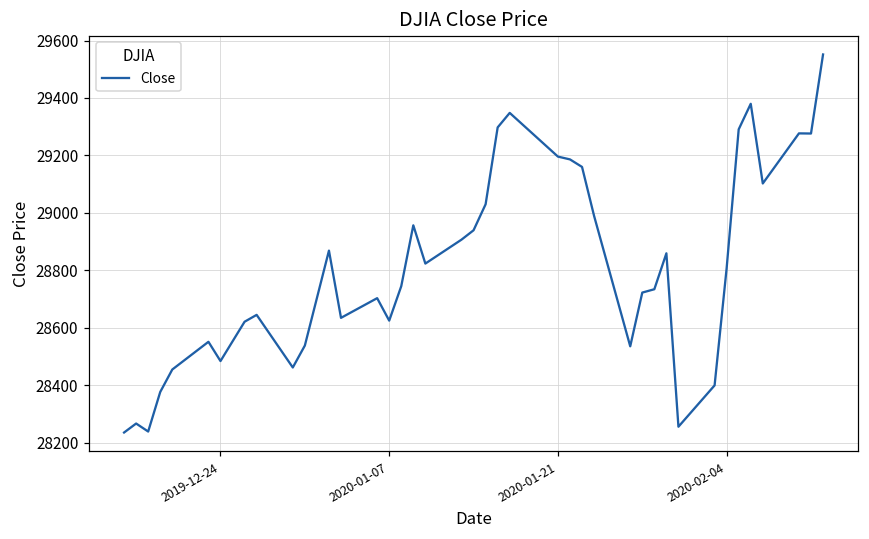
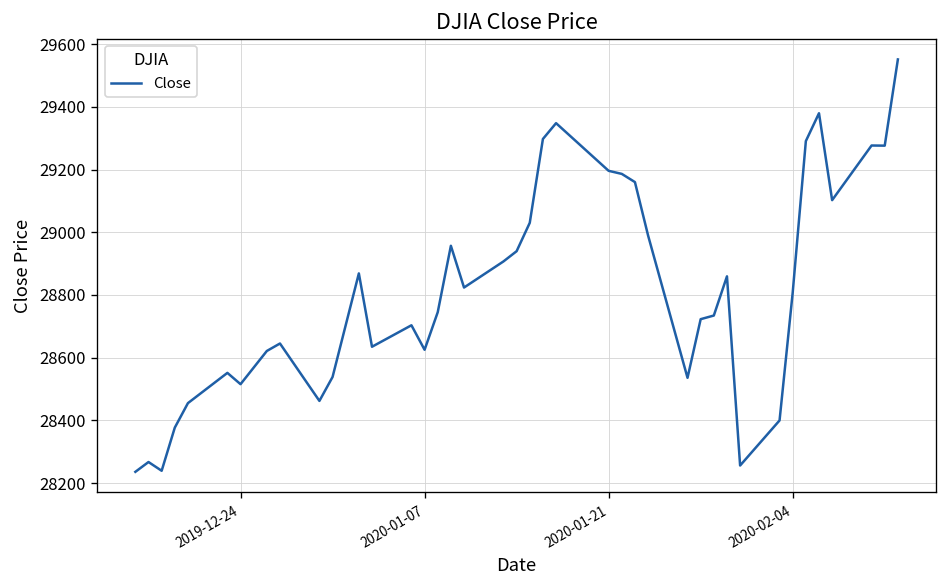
2019-12-24: 28480 -> 28520
